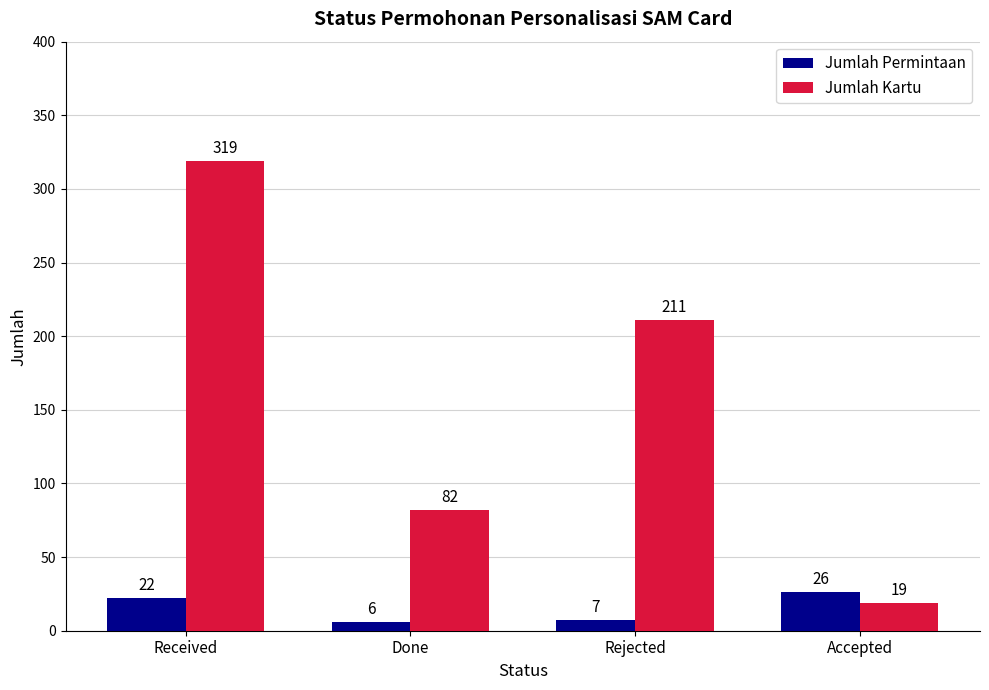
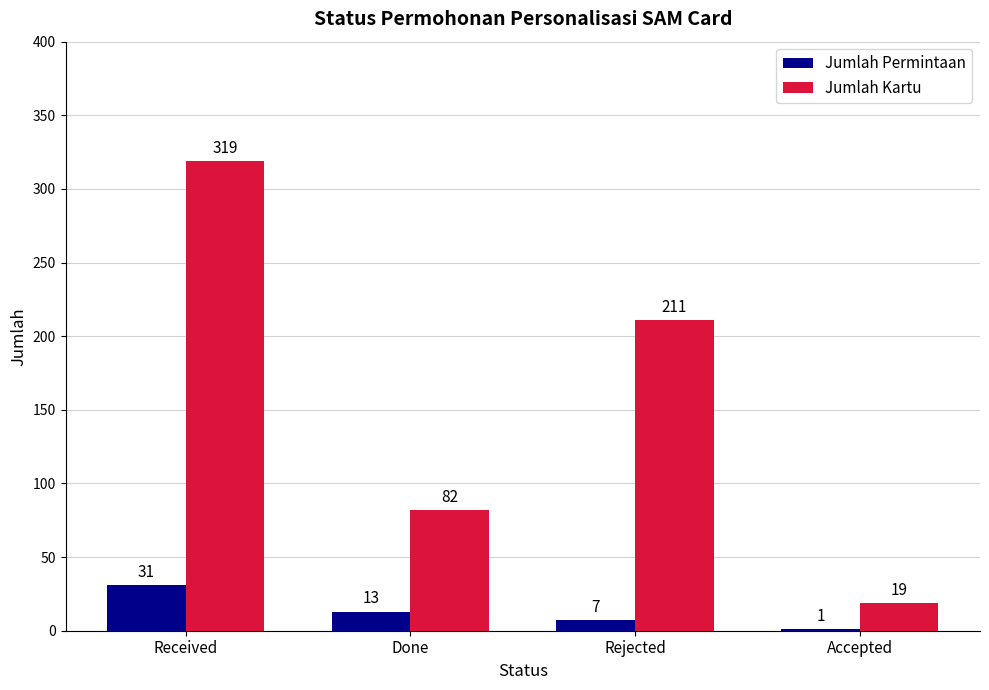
Jumlah Permintaan, Received: 22 -> 31
Jumlah Permintaan, Done: 6 -> 13
Jumlah Permintaan, Accepted: 26 -> 1
